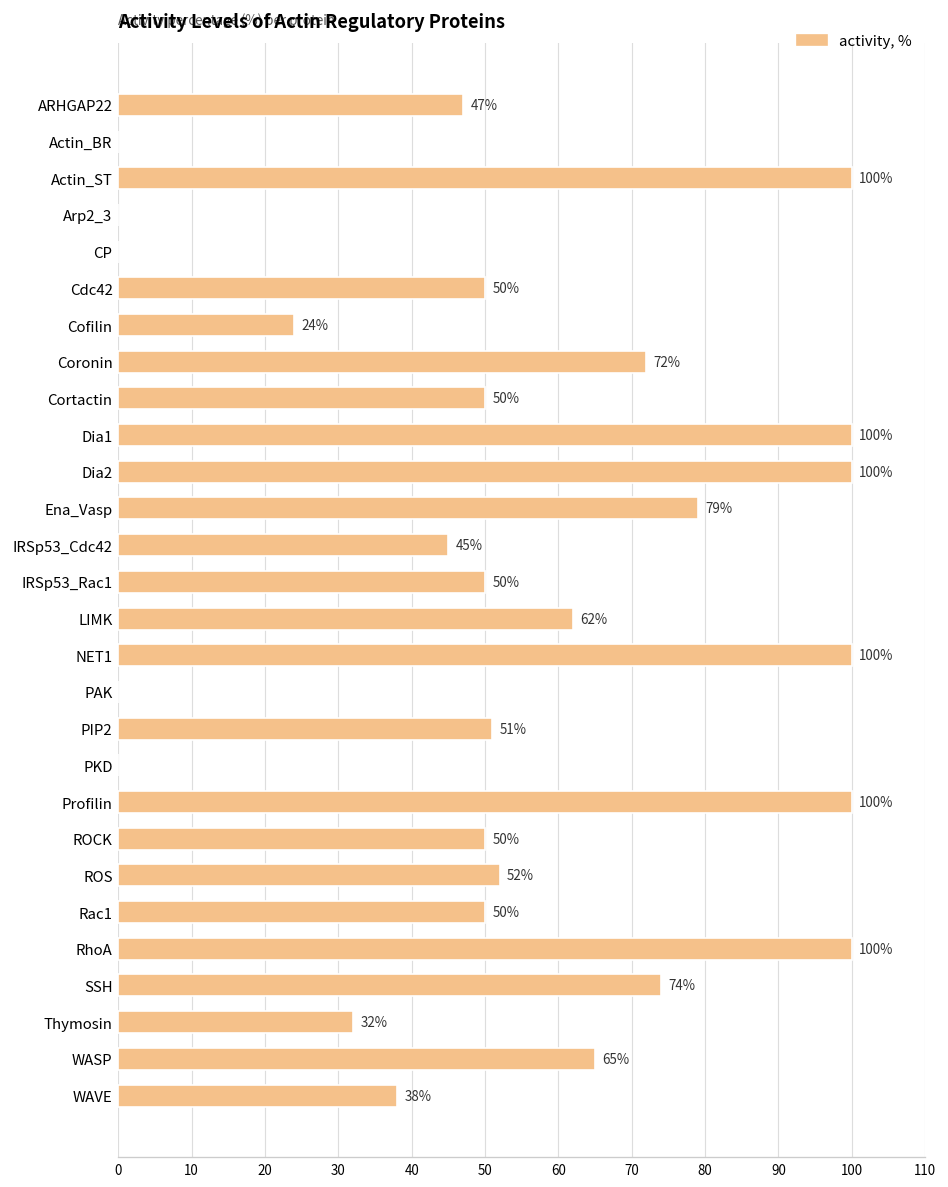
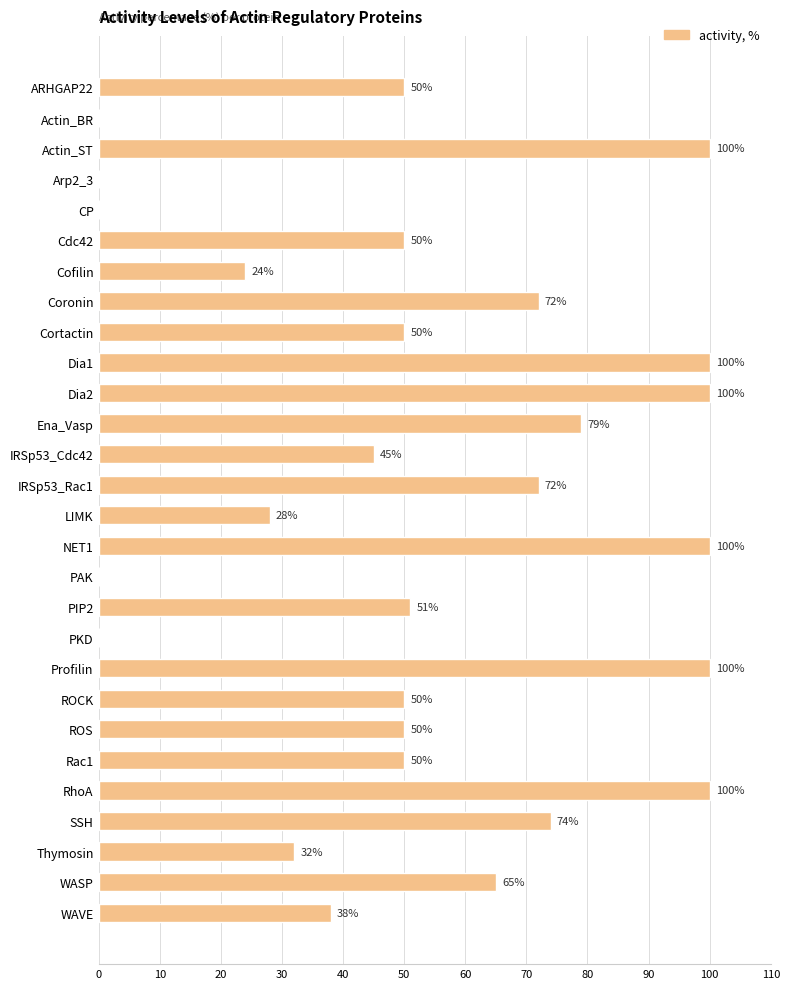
ARHGAP22: 47% -> 50%
IRSp53_Rac1: 50% -> 72%
LIMK: 62% -> 28%
ROS: 52% -> 50%
